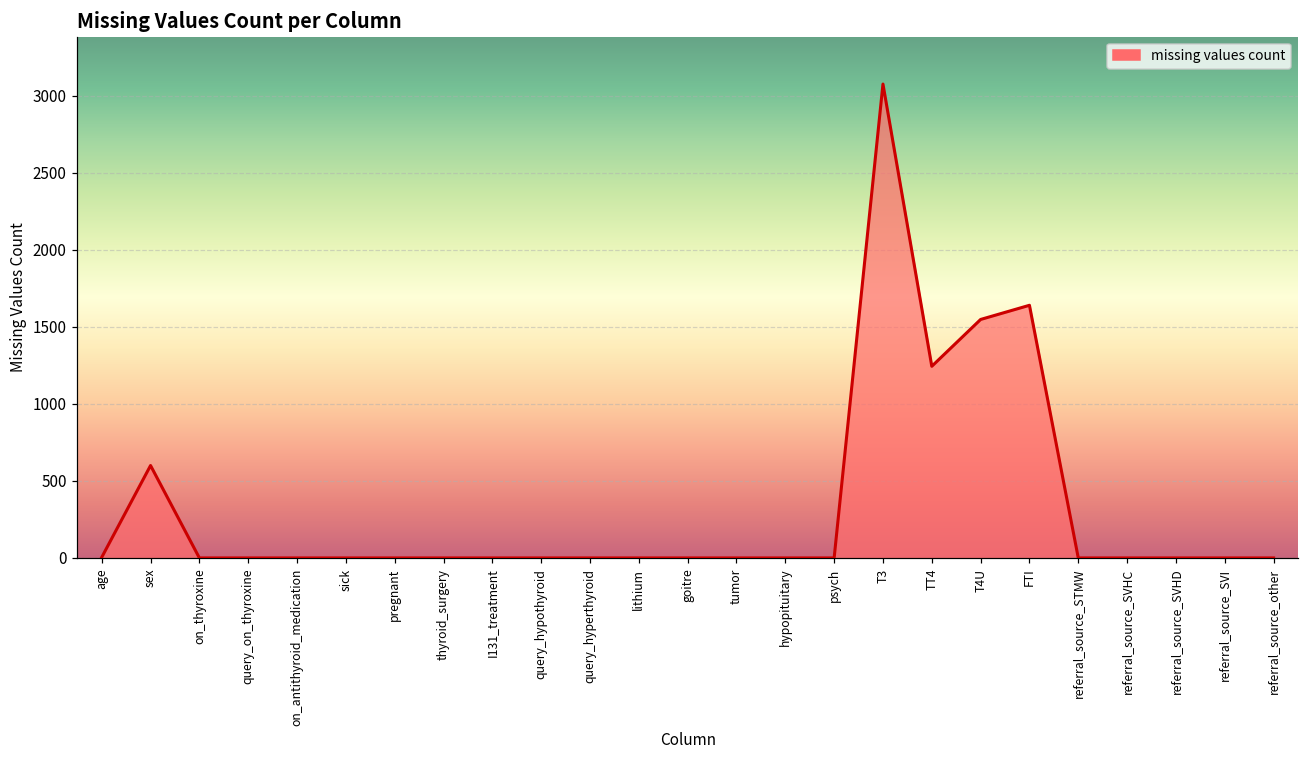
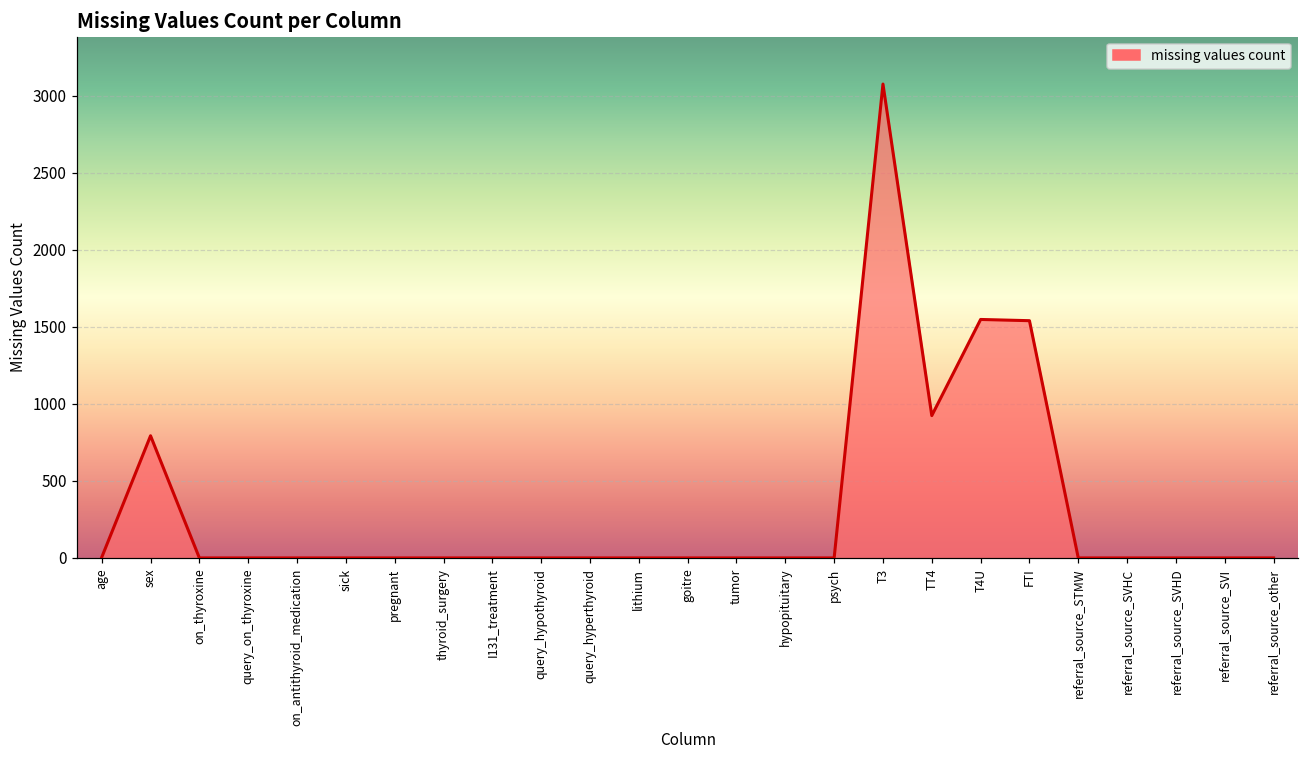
sex: 600 -> 790
TT4: 1240 -> 920
FTI: 1640 -> 1540
